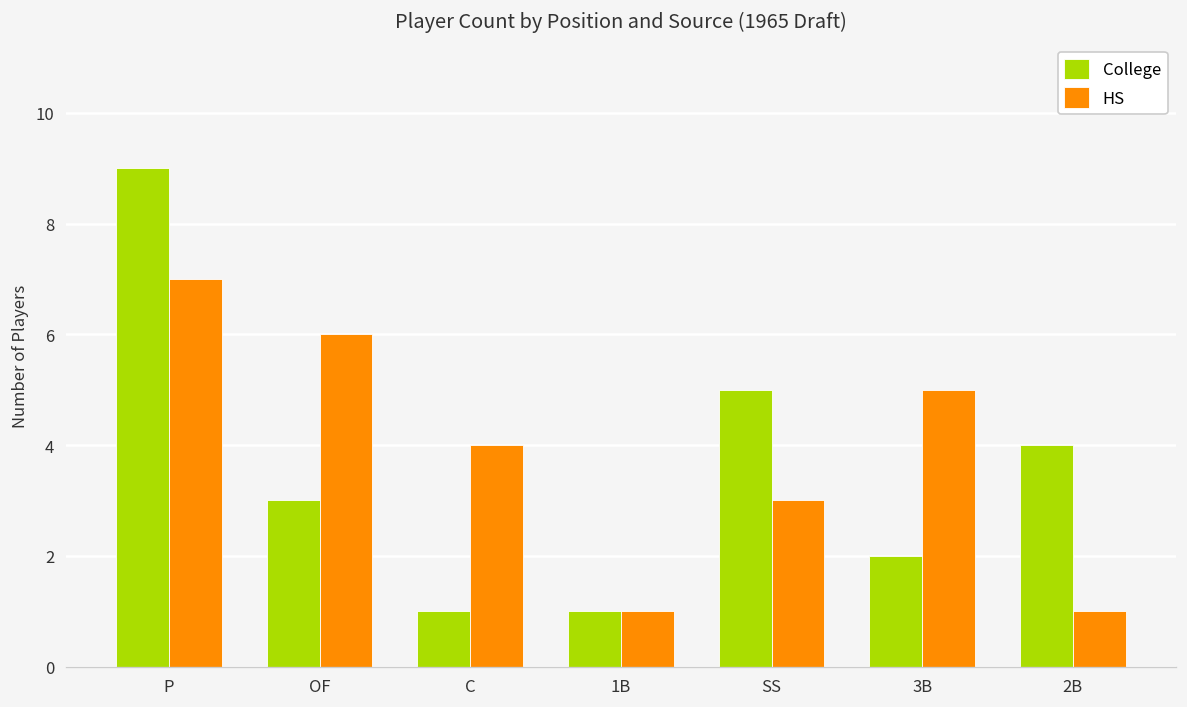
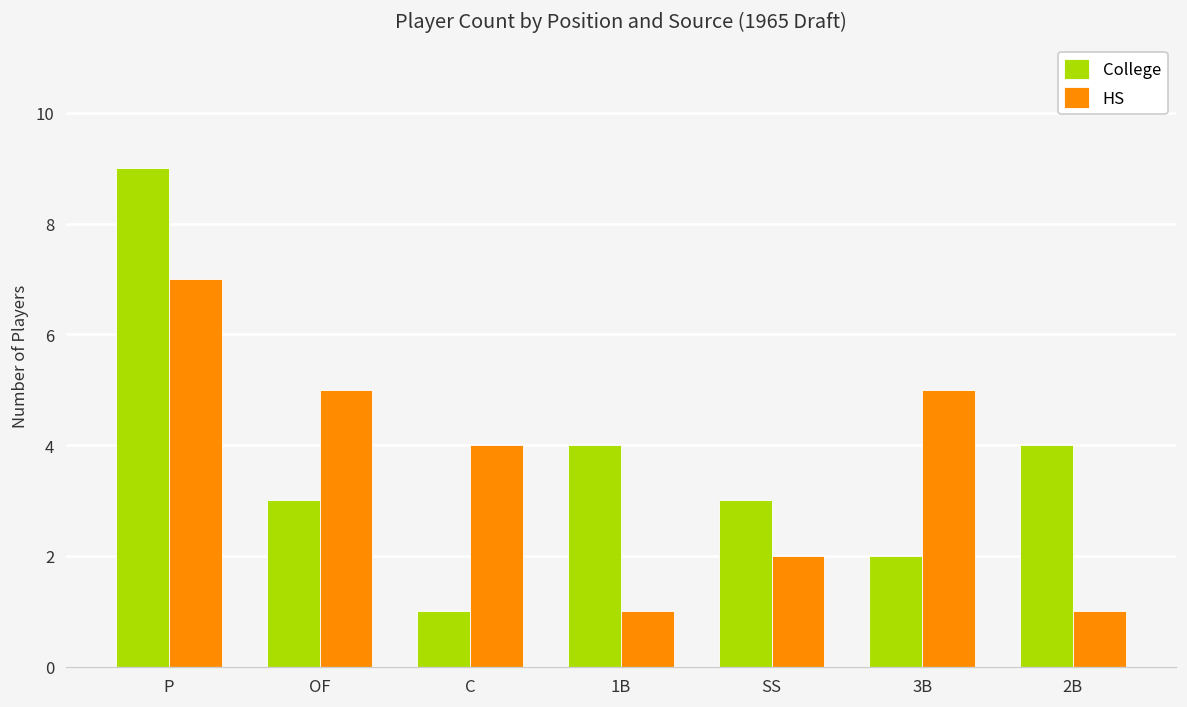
HS, OF: 6 -> 5
College, 1B: 1 -> 4
College, SS: 5 -> 3
HS, SS: 3 -> 2
